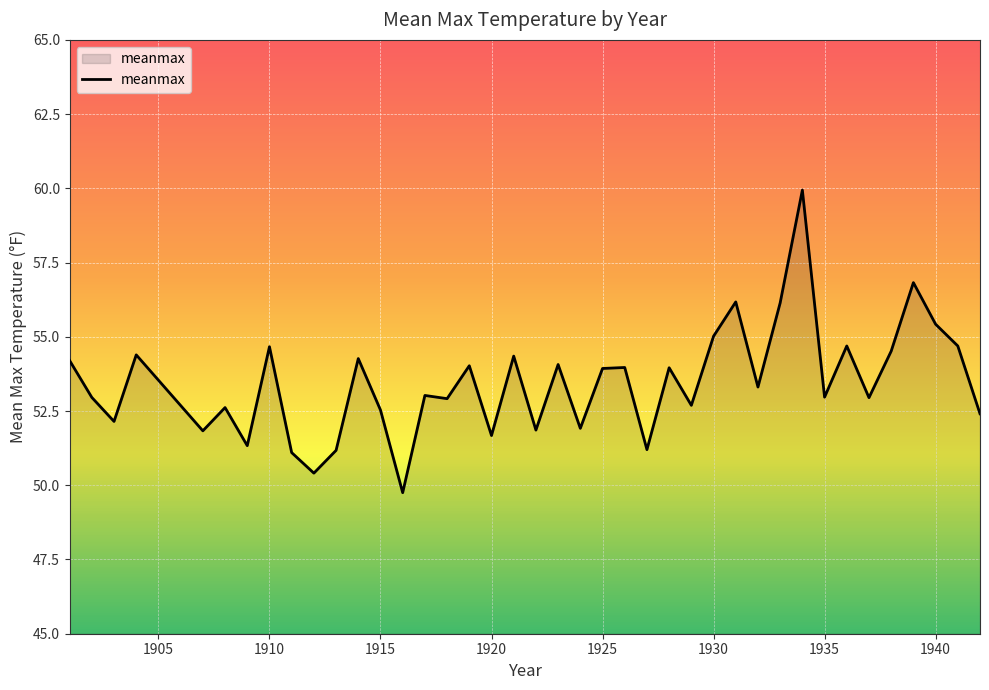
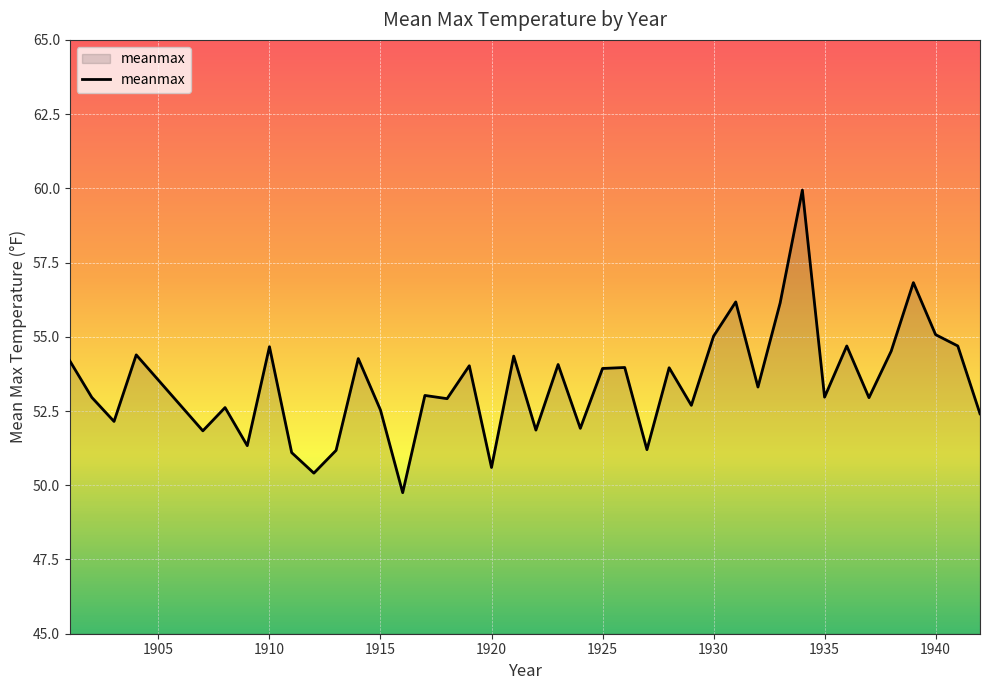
1920: 51.7 -> 50.6
1940: 55.4 -> 55.1
